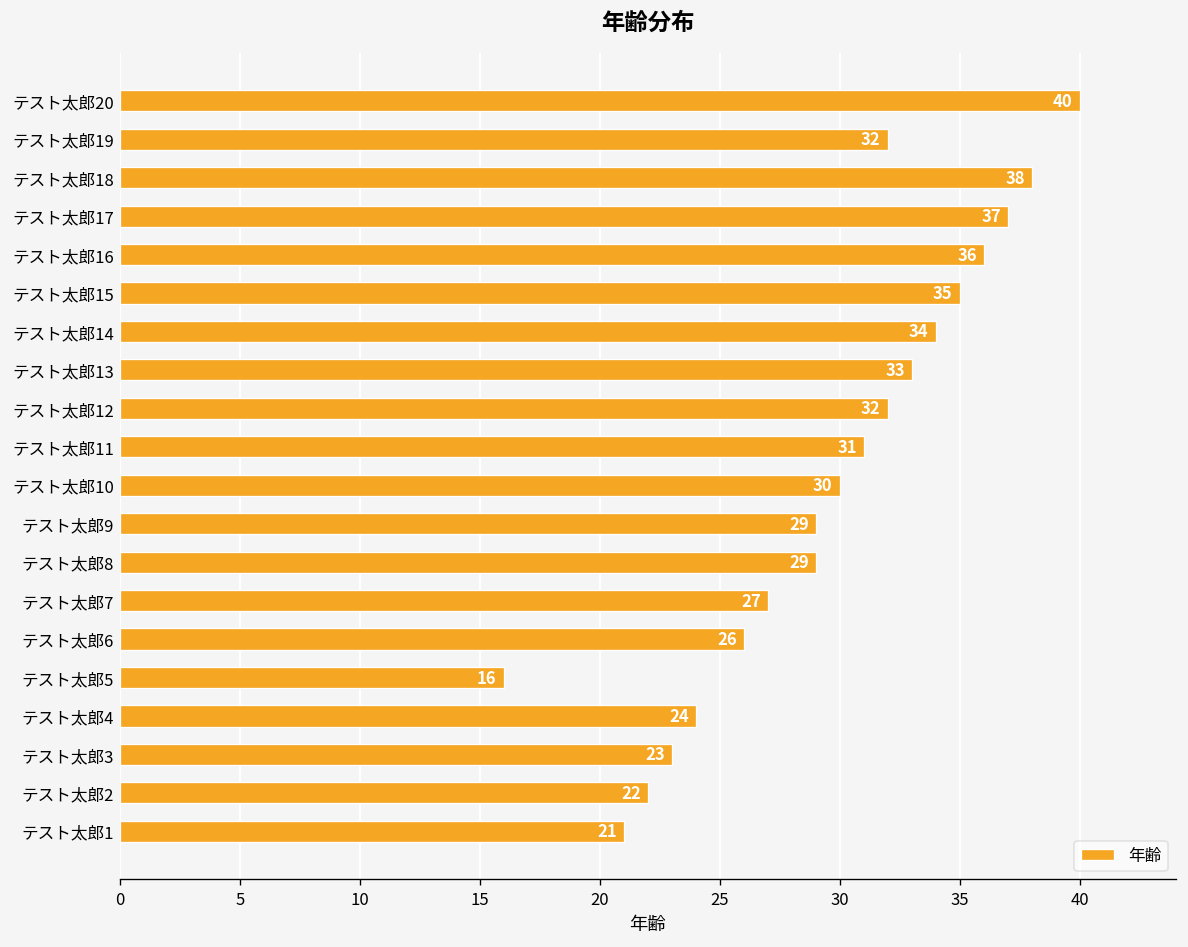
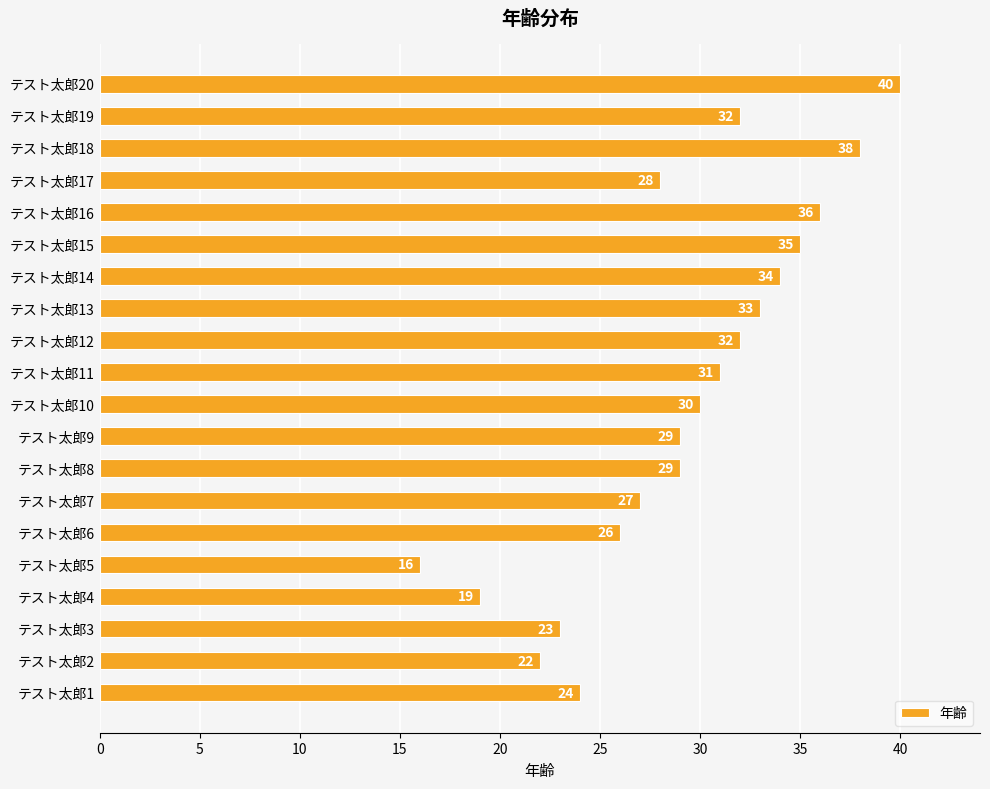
テスト太郎17: 37 -> 28
テスト太郎4: 24 -> 19
テスト太郎1: 21 -> 24
